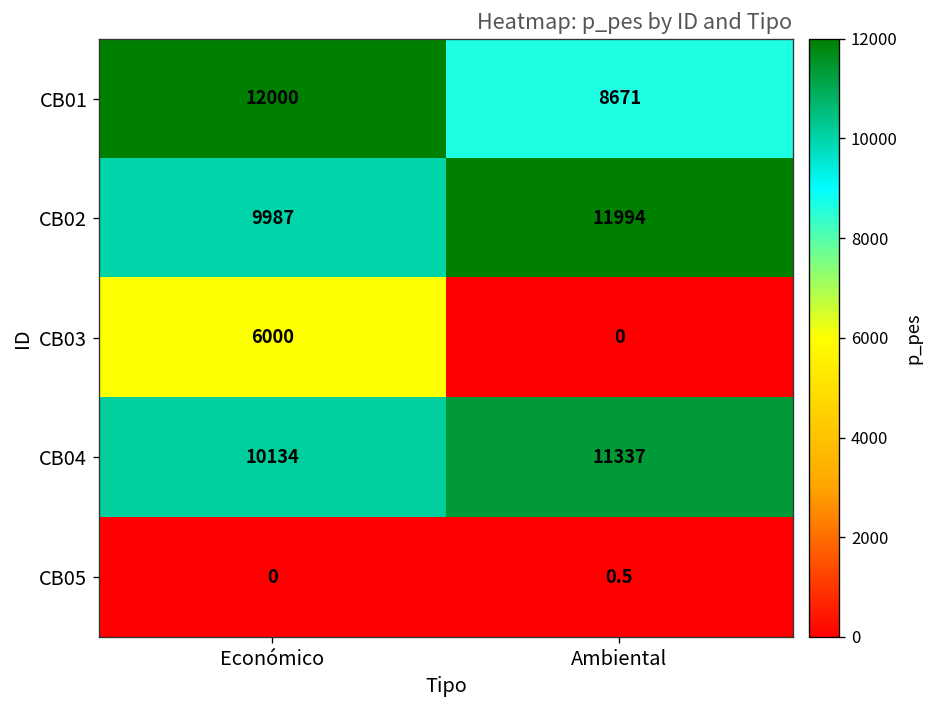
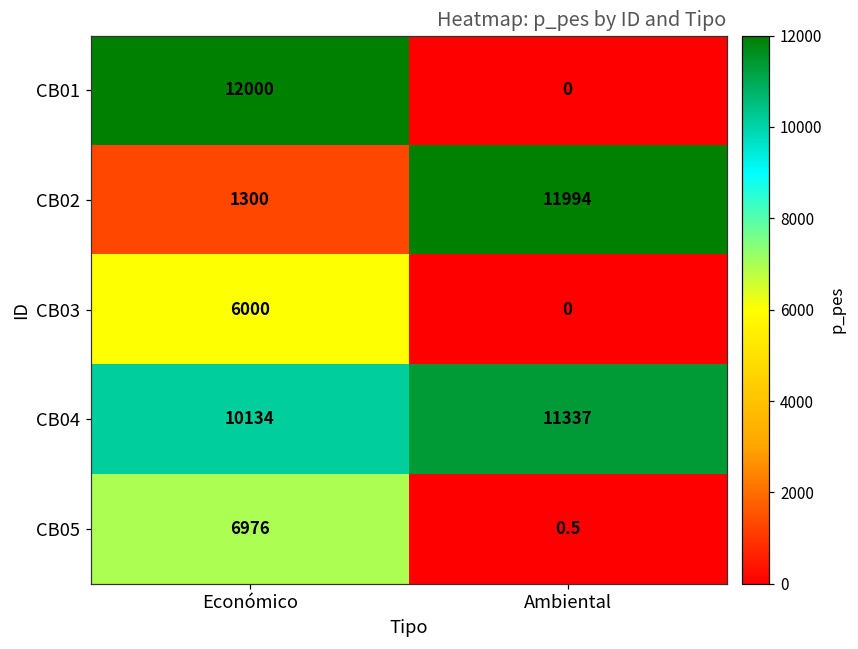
CB01, Ambiental: 8671 -> 0
CB02, Económico: 9987 -> 1300
CB05, Económico: 0 -> 6976
